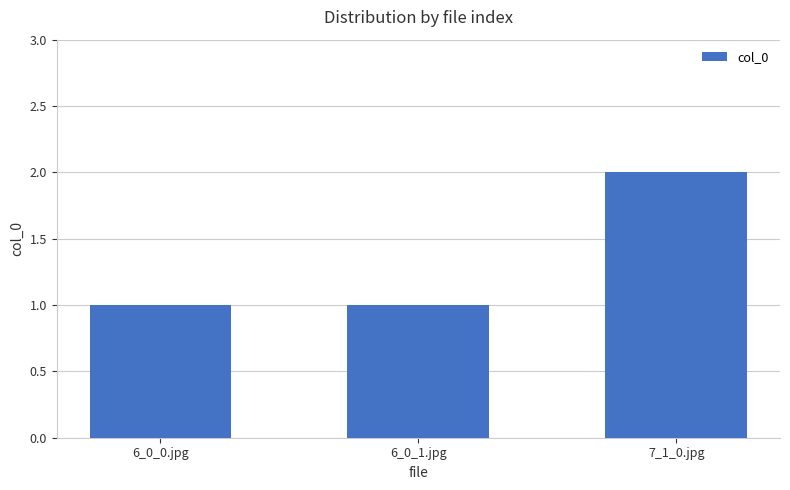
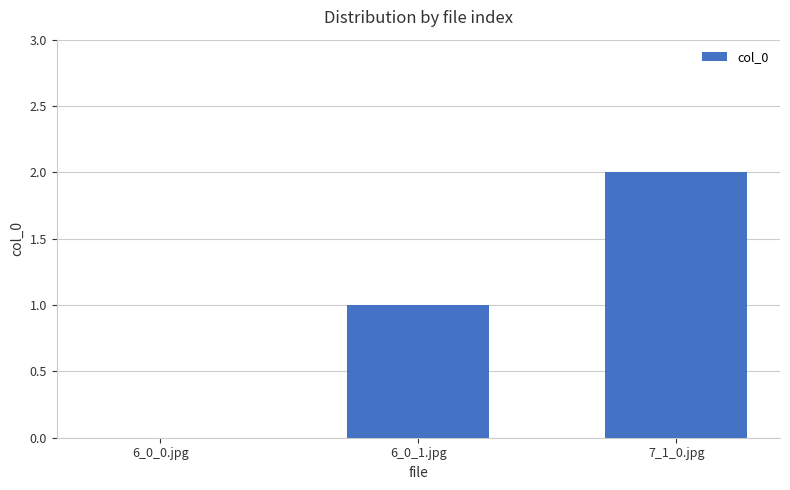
6_0_0.jpg: 1 -> 0
